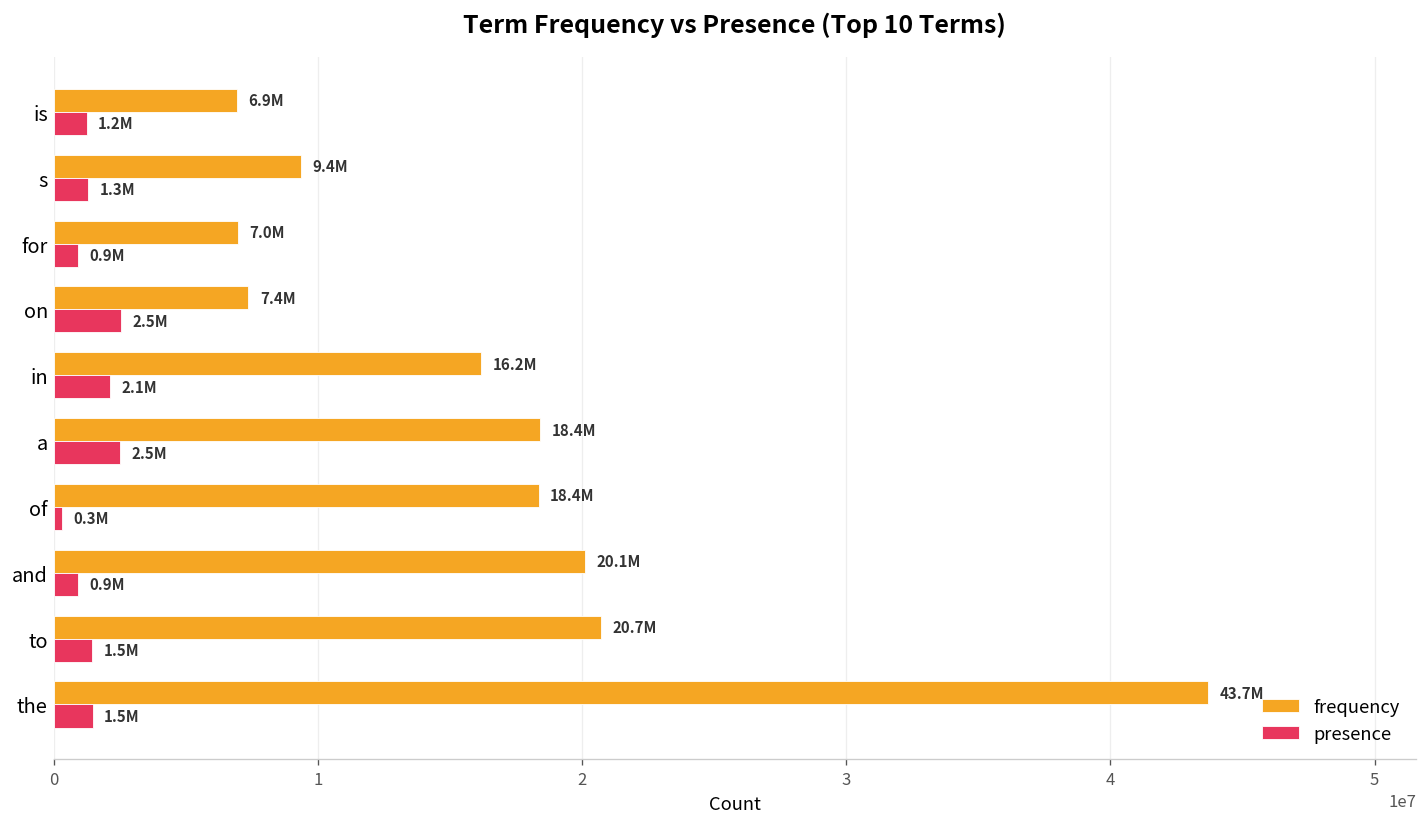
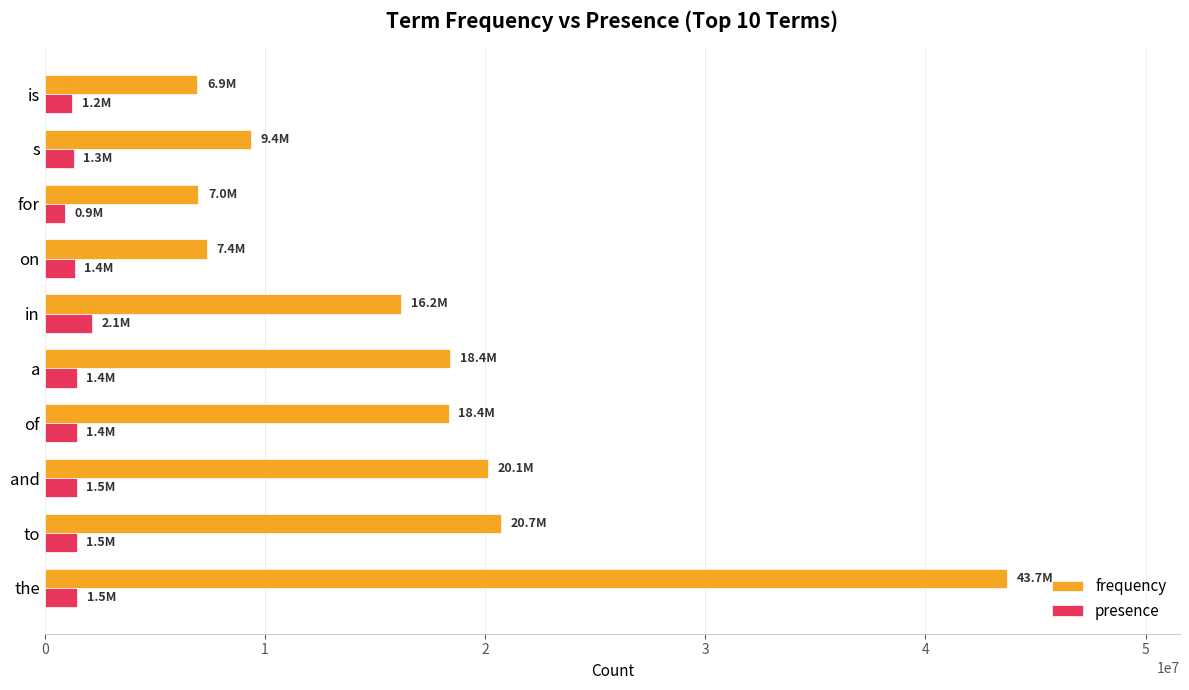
presence, on: 2.5M -> 1.4M
presence, a: 2.5M -> 1.4M
presence, of: 0.3M -> 1.4M
presence, and: 0.9M -> 1.5M
